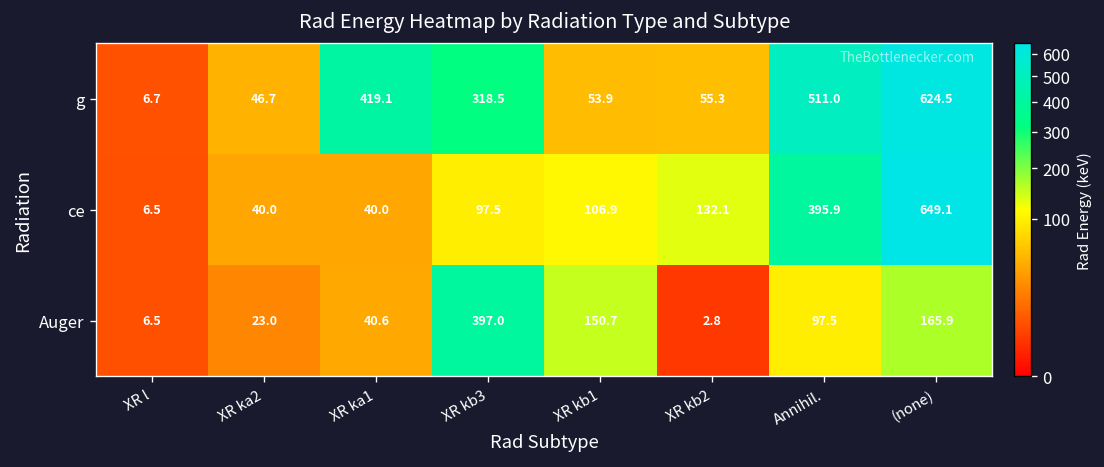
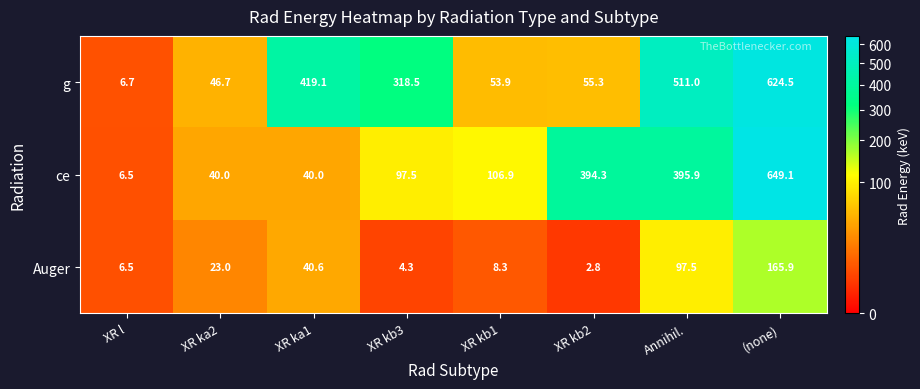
ce, XR kb2: 132.1 -> 394.3
Auger, XR kb3: 397.0 -> 4.3
Auger, XR kb1: 150.7 -> 8.3
